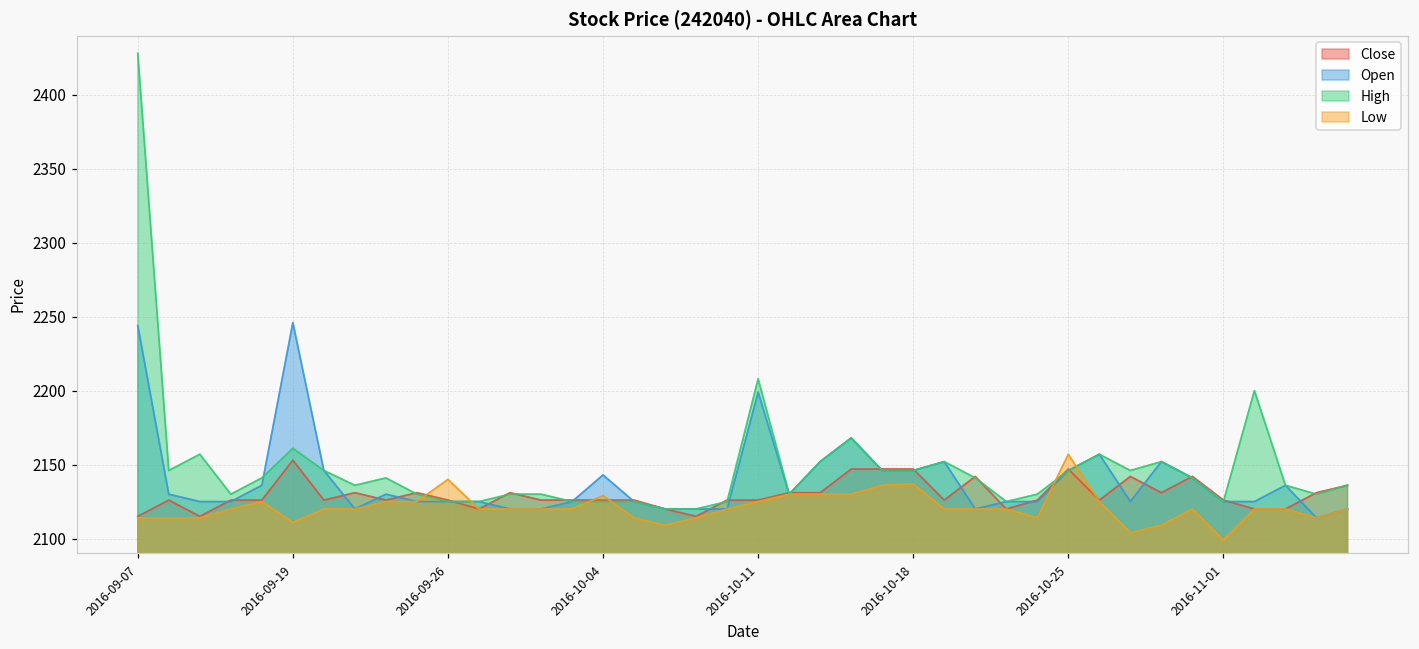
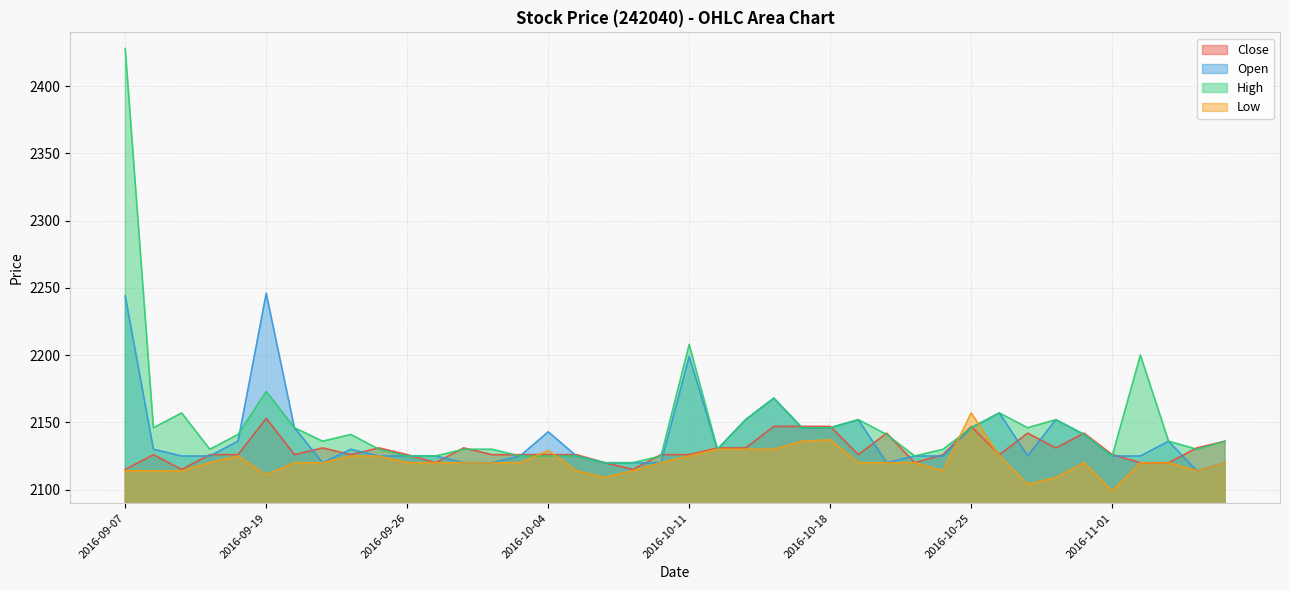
High, 2016-09-19: 2161 -> 2173
Low, 2016-09-26: 2140 -> 2120
